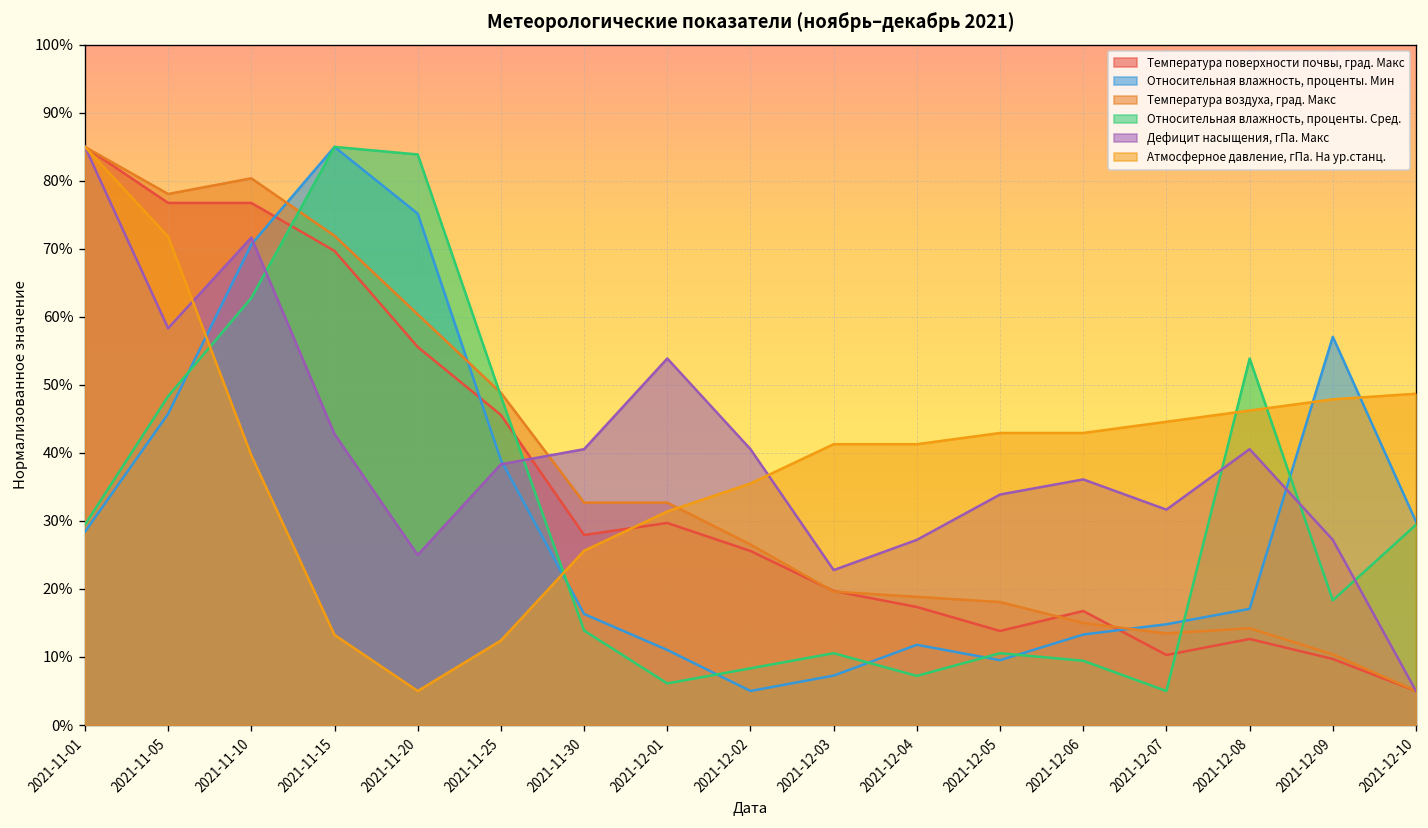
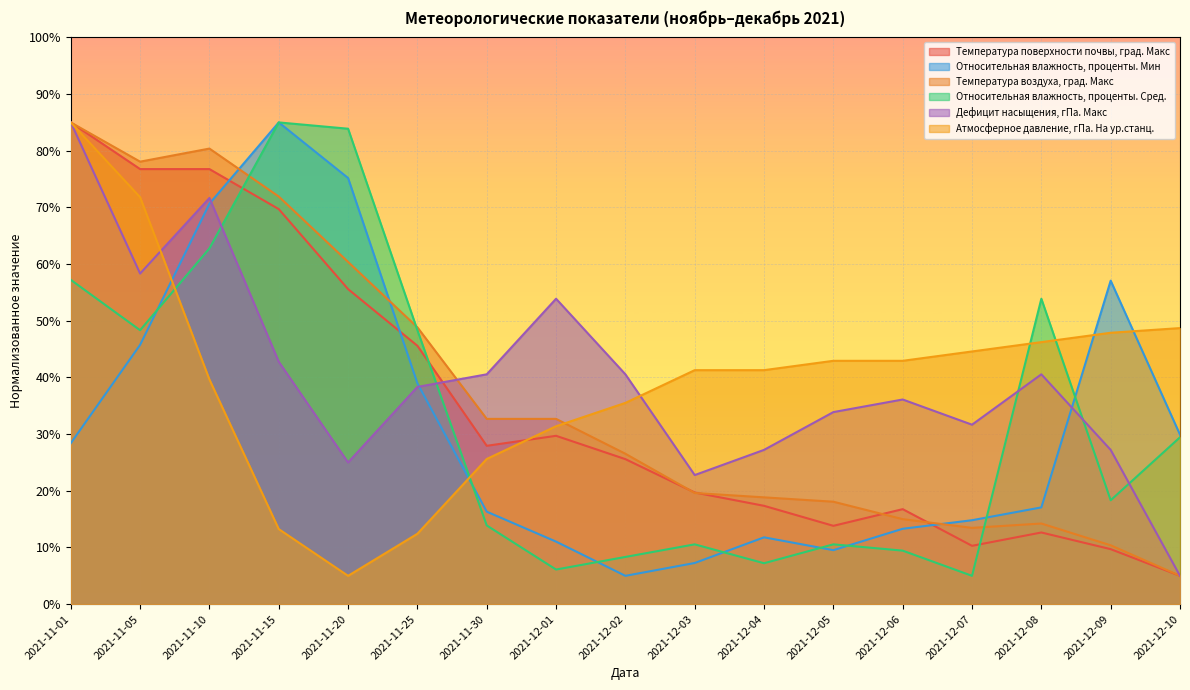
Относительная влажность, проценты. Сред., 2021-11-01: 29% -> 57%
